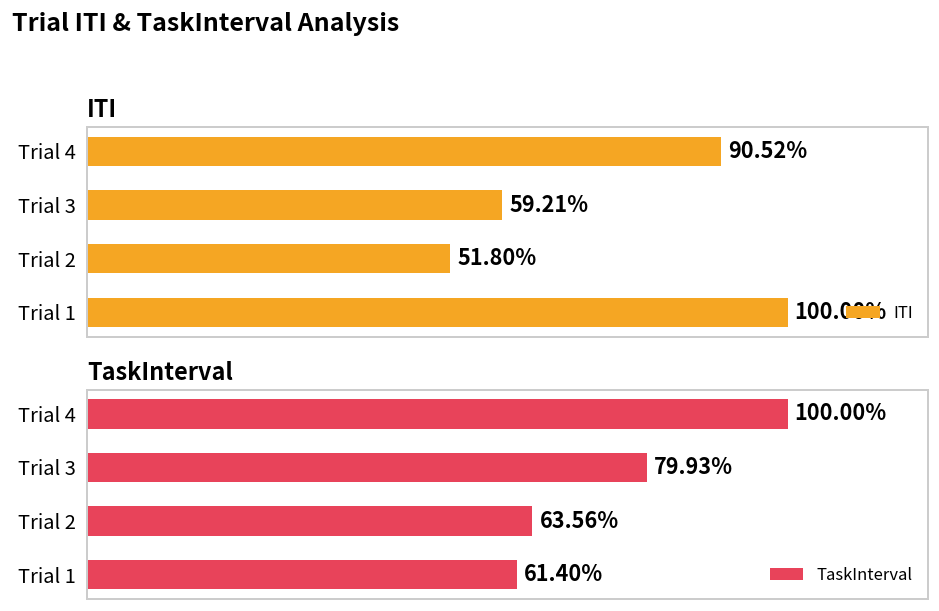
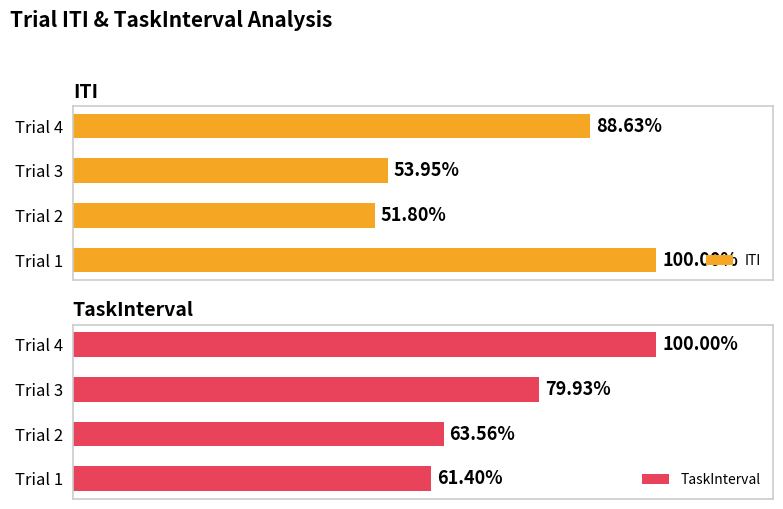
ITI, Trial 4: 90.52% -> 88.63%
ITI, Trial 3: 59.21% -> 53.95%
